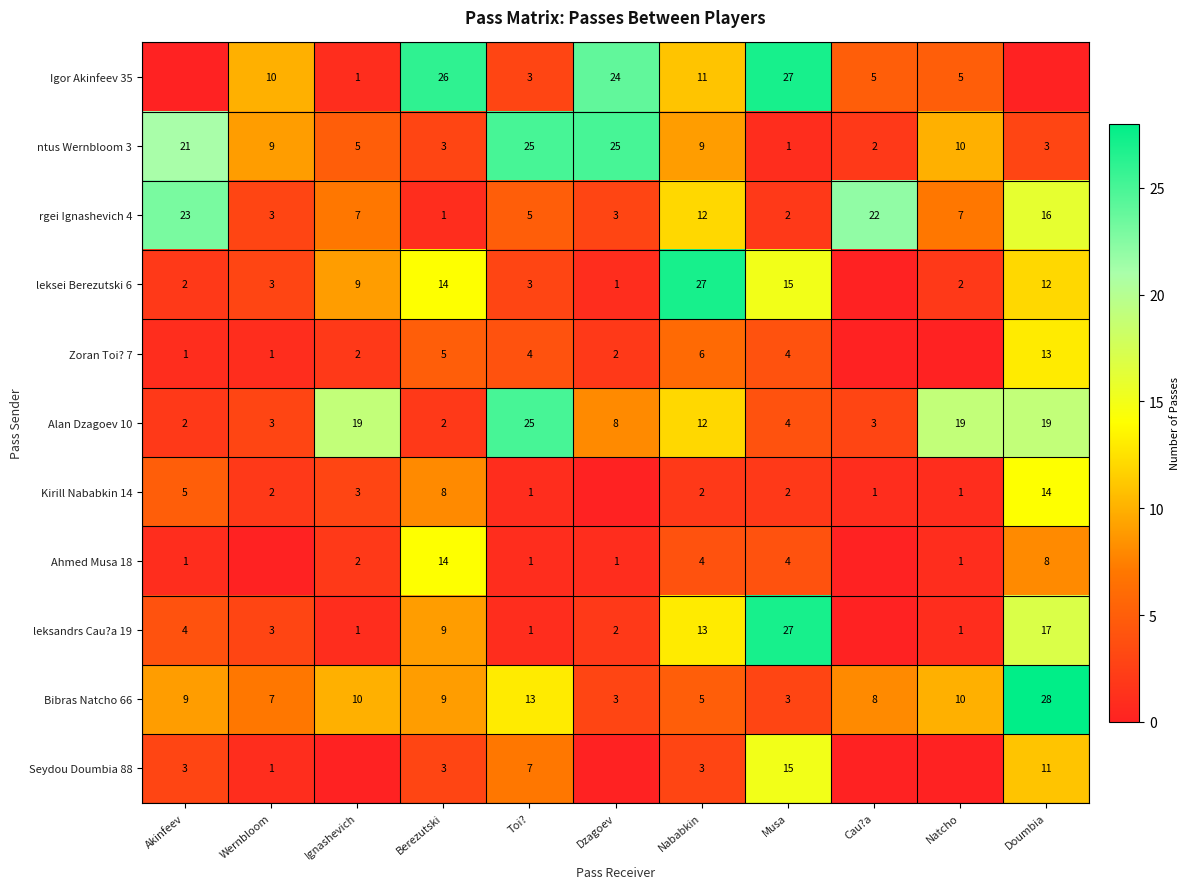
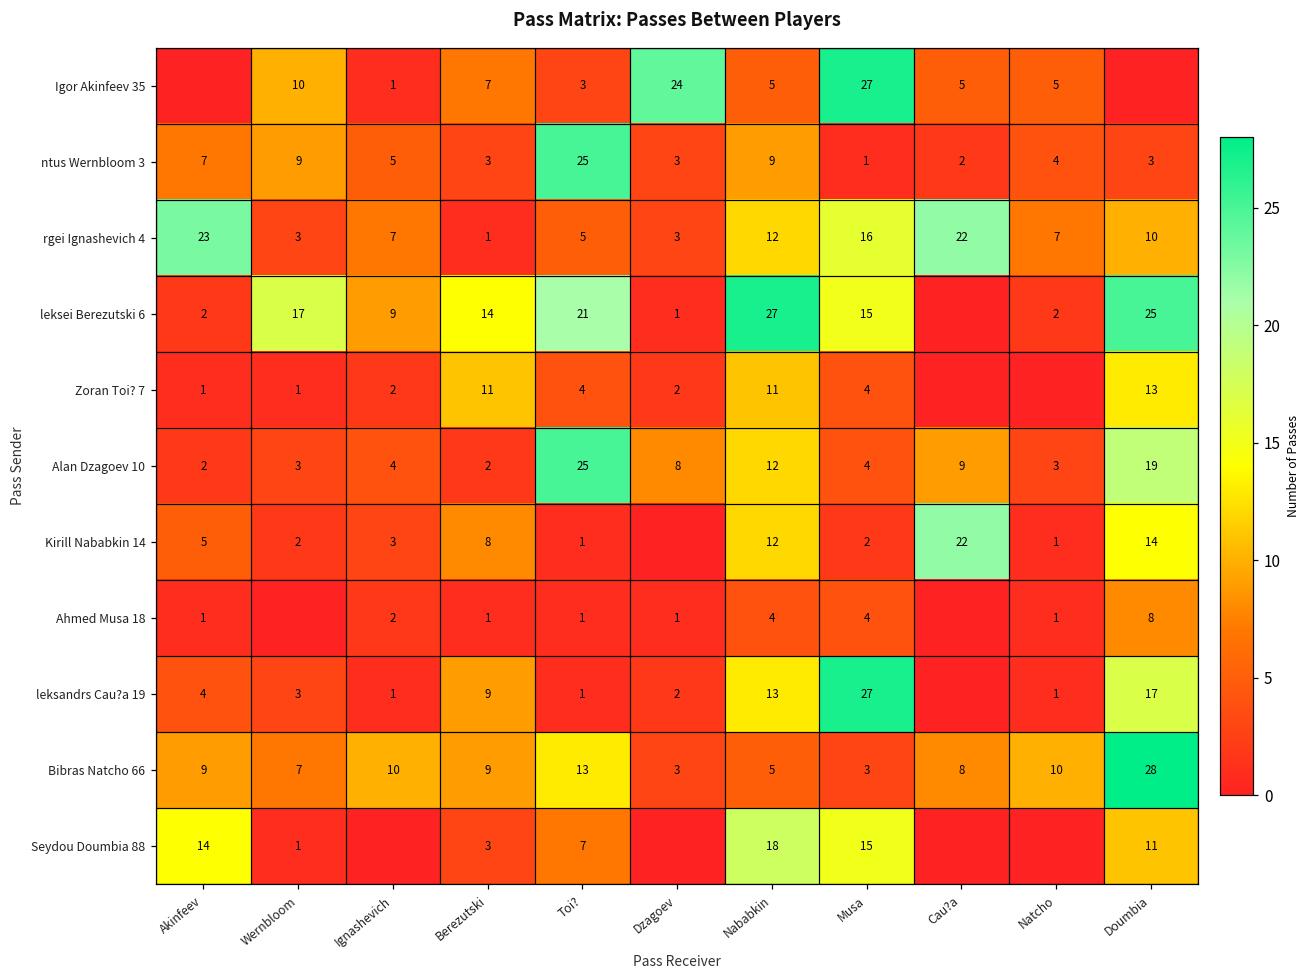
Igor Akinfeev 35, Berezutski: 26 -> 7
Igor Akinfeev 35, Nababkin: 11 -> 5
ntus Wernbloom 3, Akinfeev: 21 -> 7
ntus Wernbloom 3, Dzagoev: 25 -> 3
ntus Wernbloom 3, Natcho: 10 -> 4
rgei Ignashevich 4, Musa: 2 -> 16
rgei Ignashevich 4, Doumbia: 16 -> 10
leksei Berezutski 6, Wernbloom: 3 -> 17
leksei Berezutski 6, Toi?: 3 -> 21
leksei Berezutski 6, Doumbia: 12 -> 25
Zoran Toi? 7, Berezutski: 5 -> 11
Zoran Toi? 7, Nababkin: 6 -> 11
Alan Dzagoev 10, Ignashevich: 19 -> 4
Alan Dzagoev 10, Cau?a: 3 -> 9
Alan Dzagoev 10, Natcho: 19 -> 3
Kirill Nababkin 14, Nababkin: 2 -> 12
Kirill Nababkin 14, Cau?a: 1 -> 22
Ahmed Musa 18, Berezutski: 14 -> 1
Seydou Doumbia 88, Akinfeev: 3 -> 14
Seydou Doumbia 88, Nababkin: 3 -> 18
